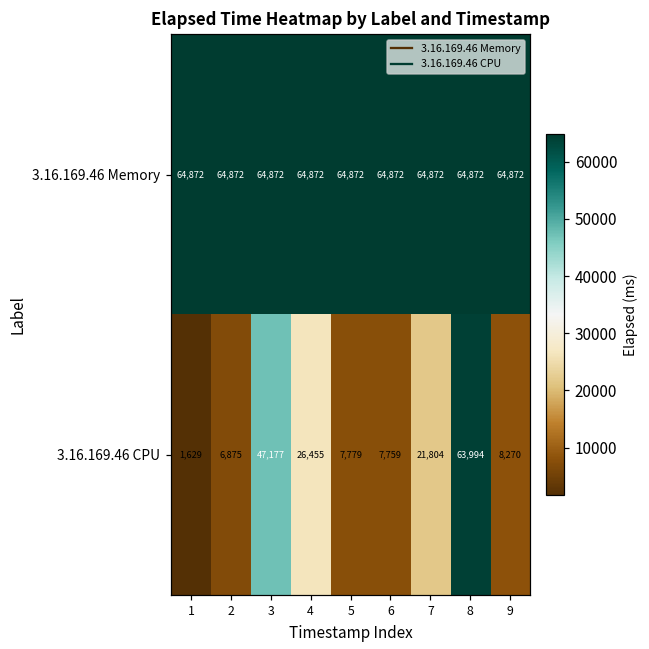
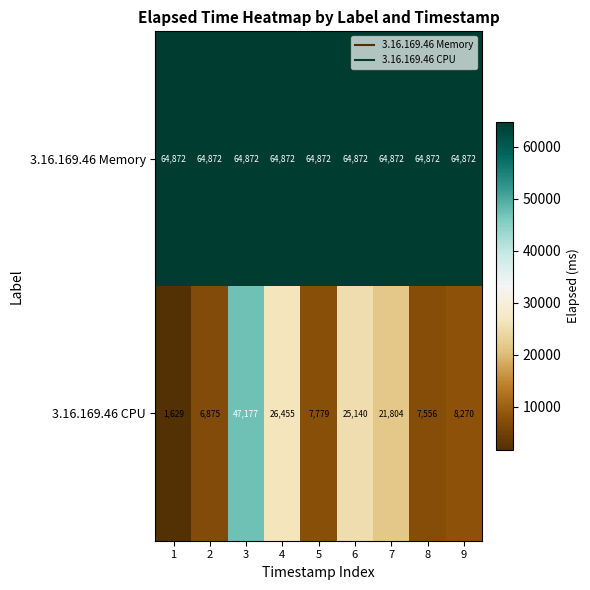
3.16.169.46 CPU, 6: 7,759 -> 25,140
3.16.169.46 CPU, 8: 63,994 -> 7,556
